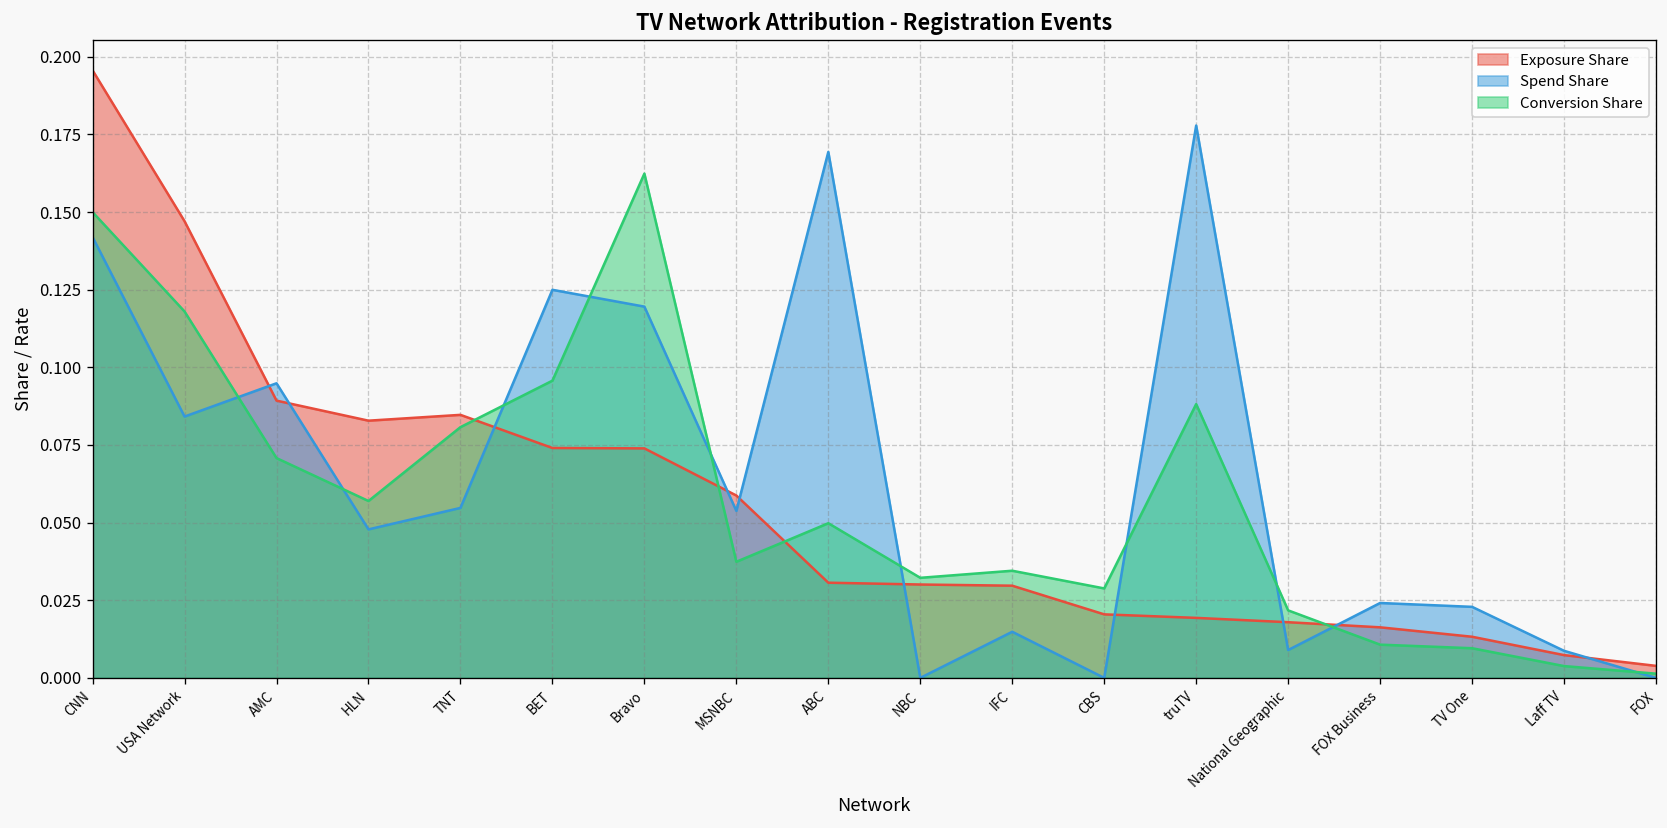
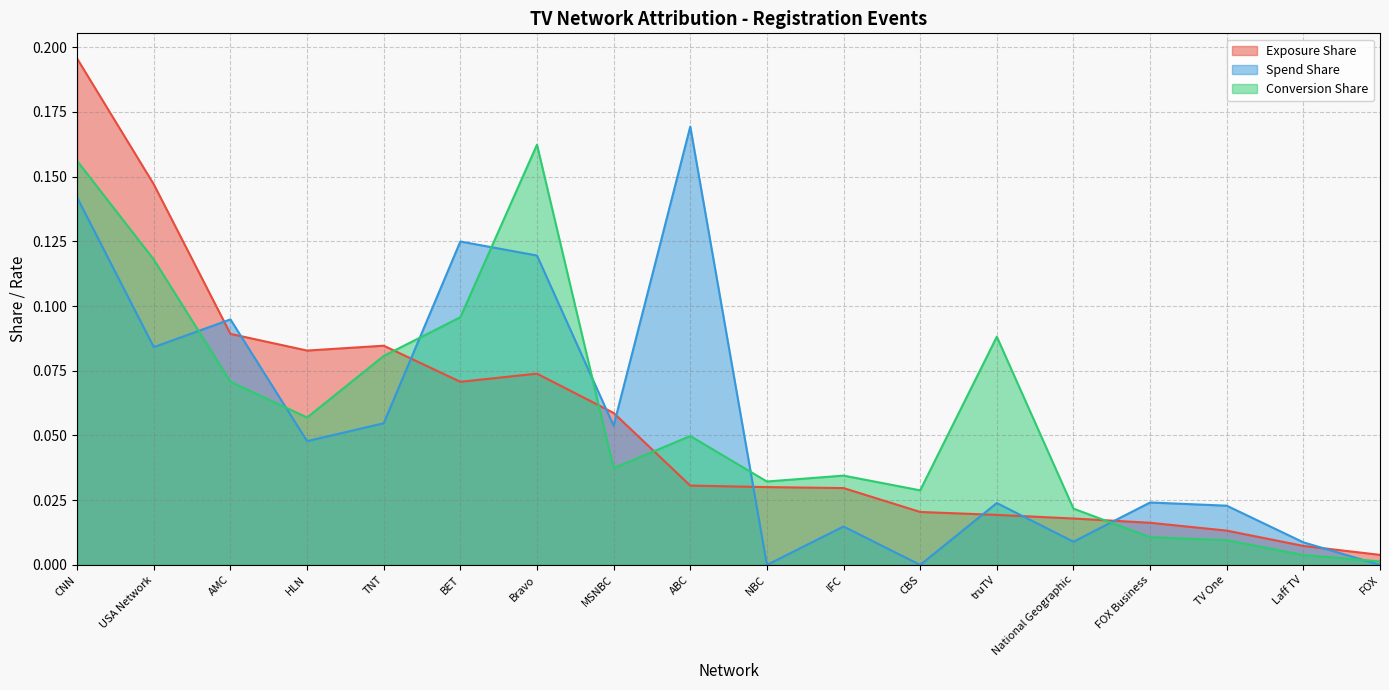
Conversion Share, CNN: 0.150 -> 0.156
Exposure Share, BET: 0.074 -> 0.071
Spend Share, truTV: 0.178 -> 0.024
